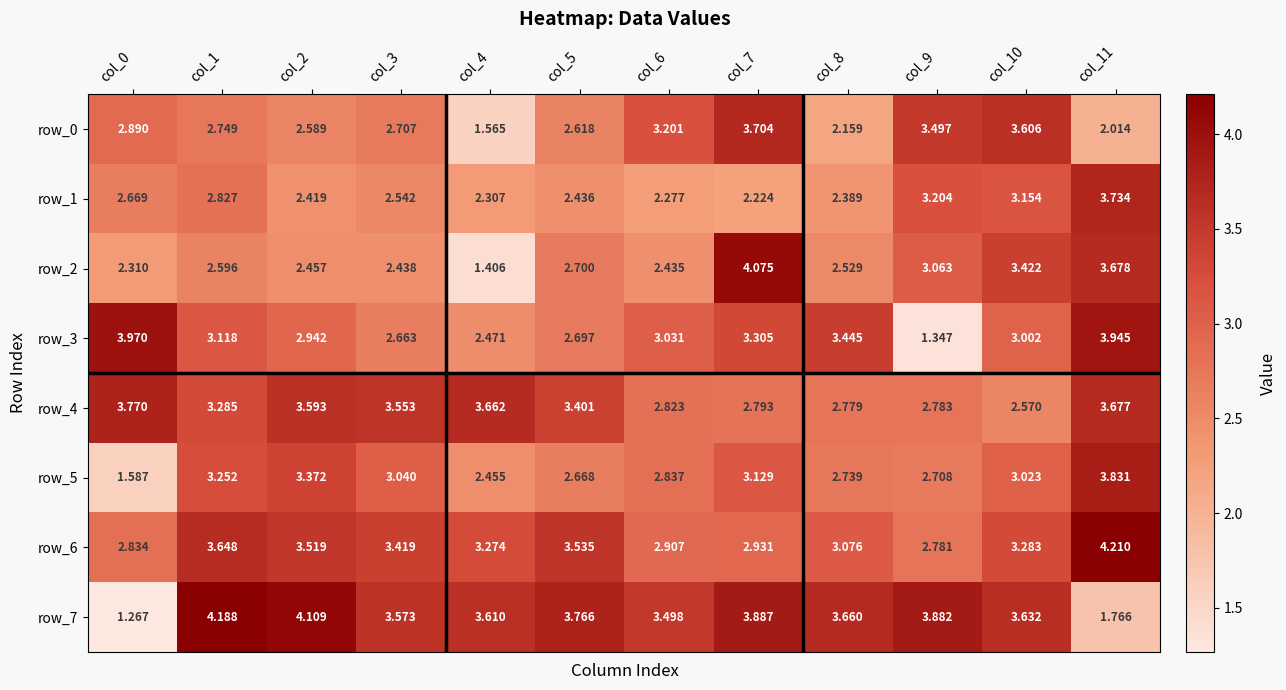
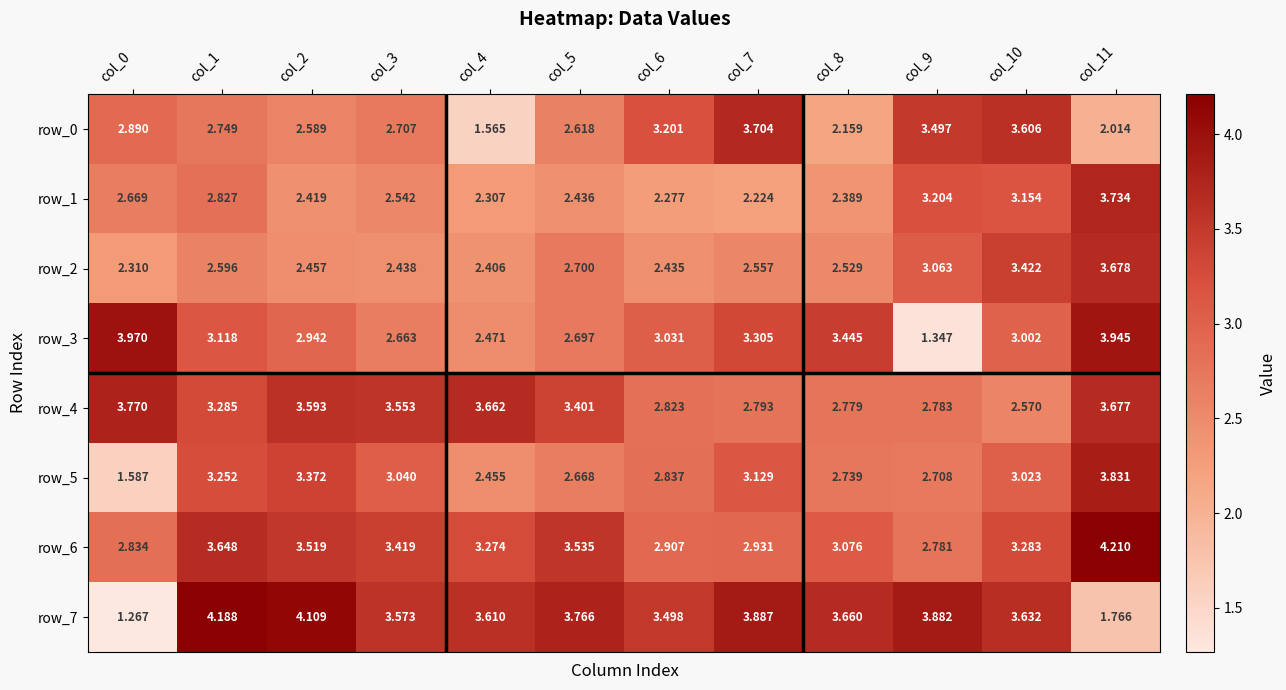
row_2, col_4: 1.406 -> 2.406
row_2, col_7: 4.075 -> 2.557
